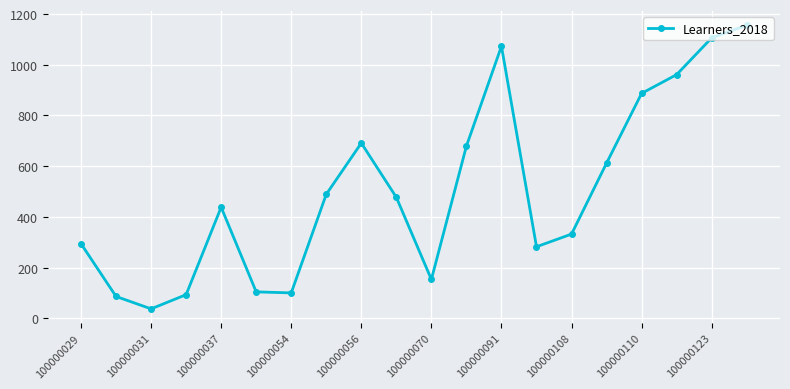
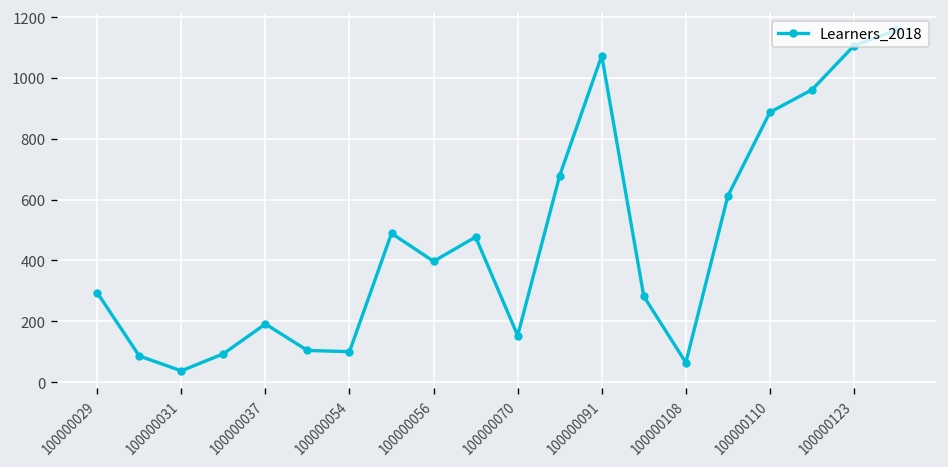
100000037: 440 -> 190
100000056: 690 -> 400
100000108: 330 -> 60
